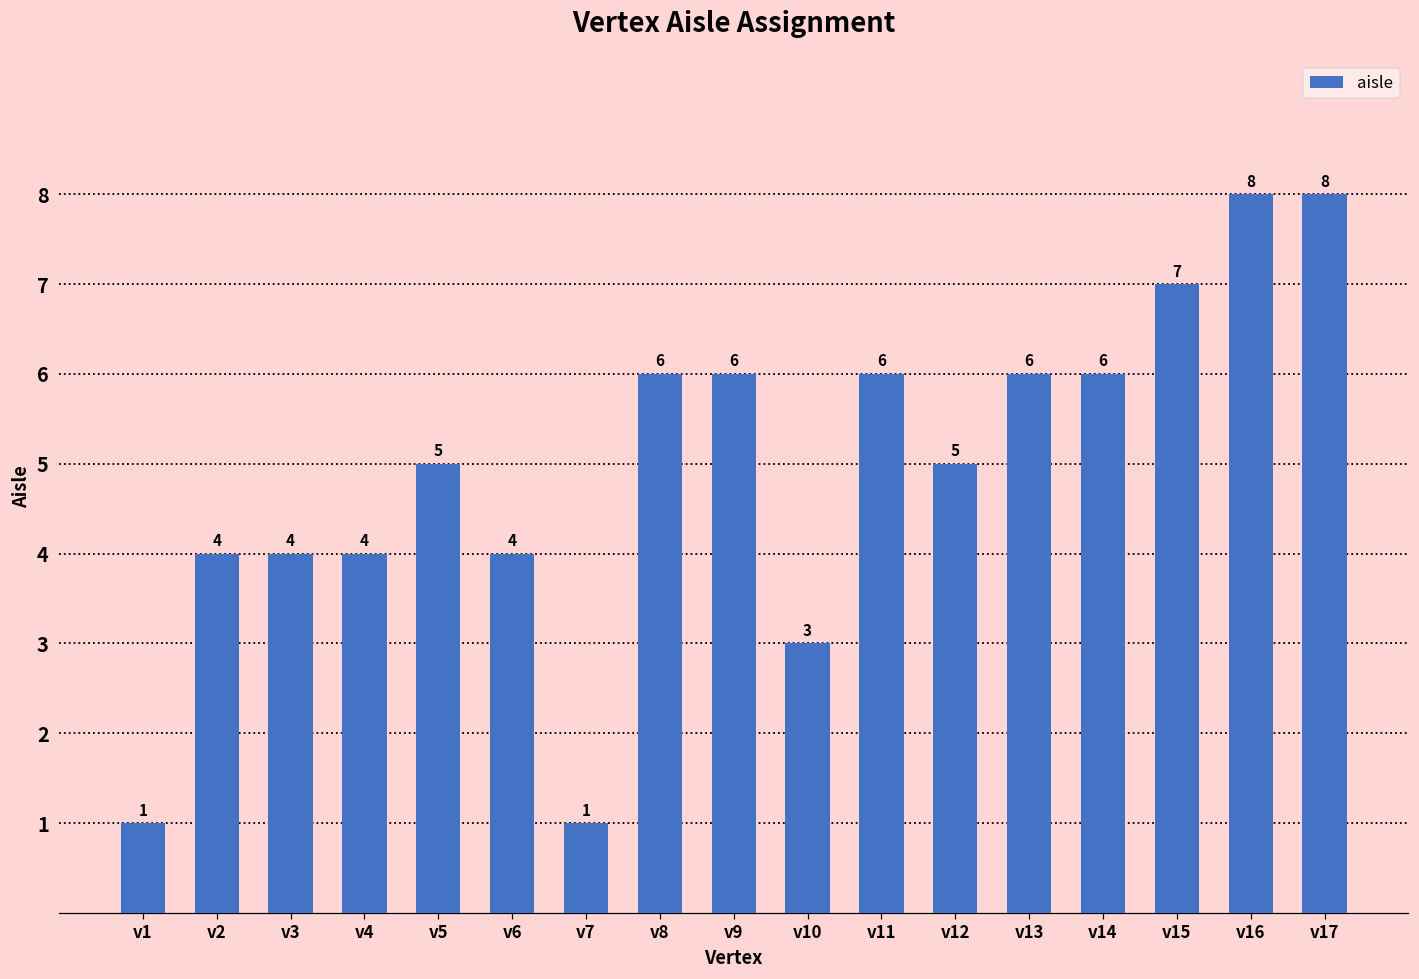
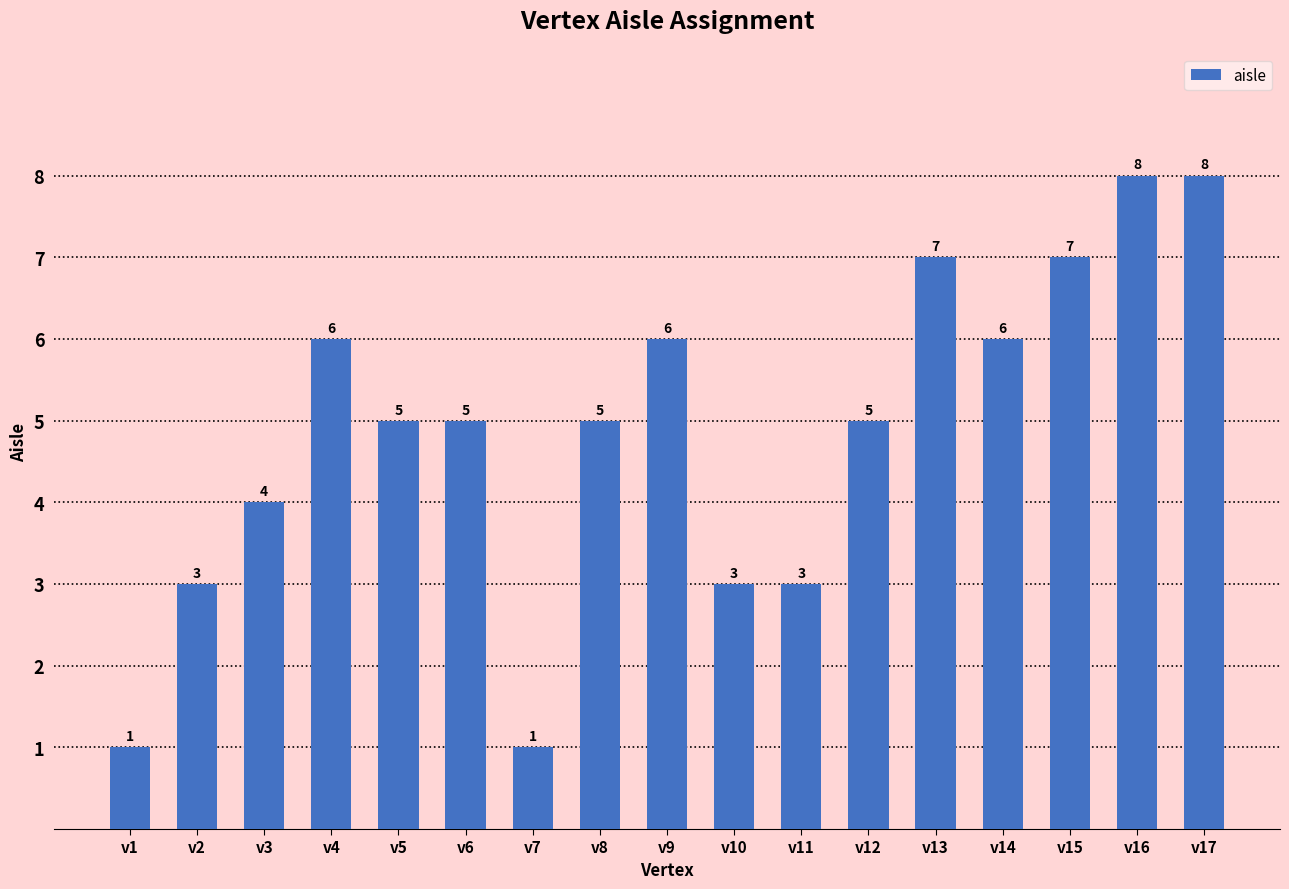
v2: 4 -> 3
v4: 4 -> 6
v6: 4 -> 5
v8: 6 -> 5
v11: 6 -> 3
v13: 6 -> 7
